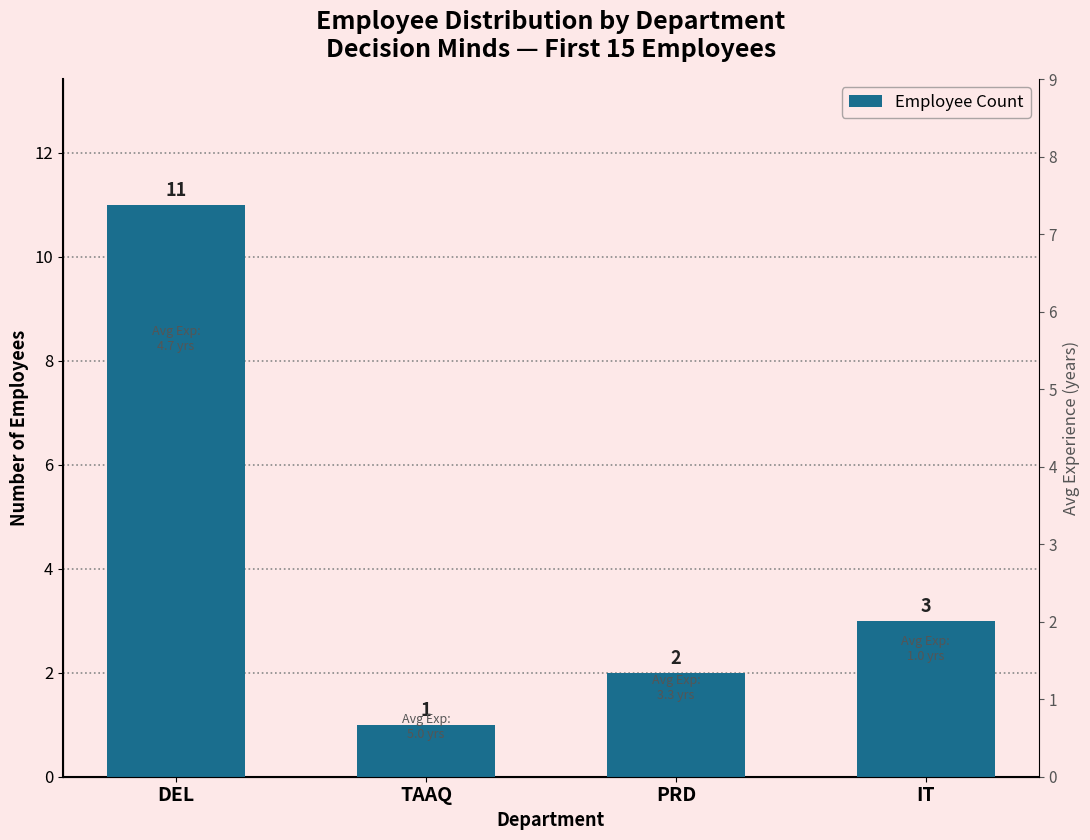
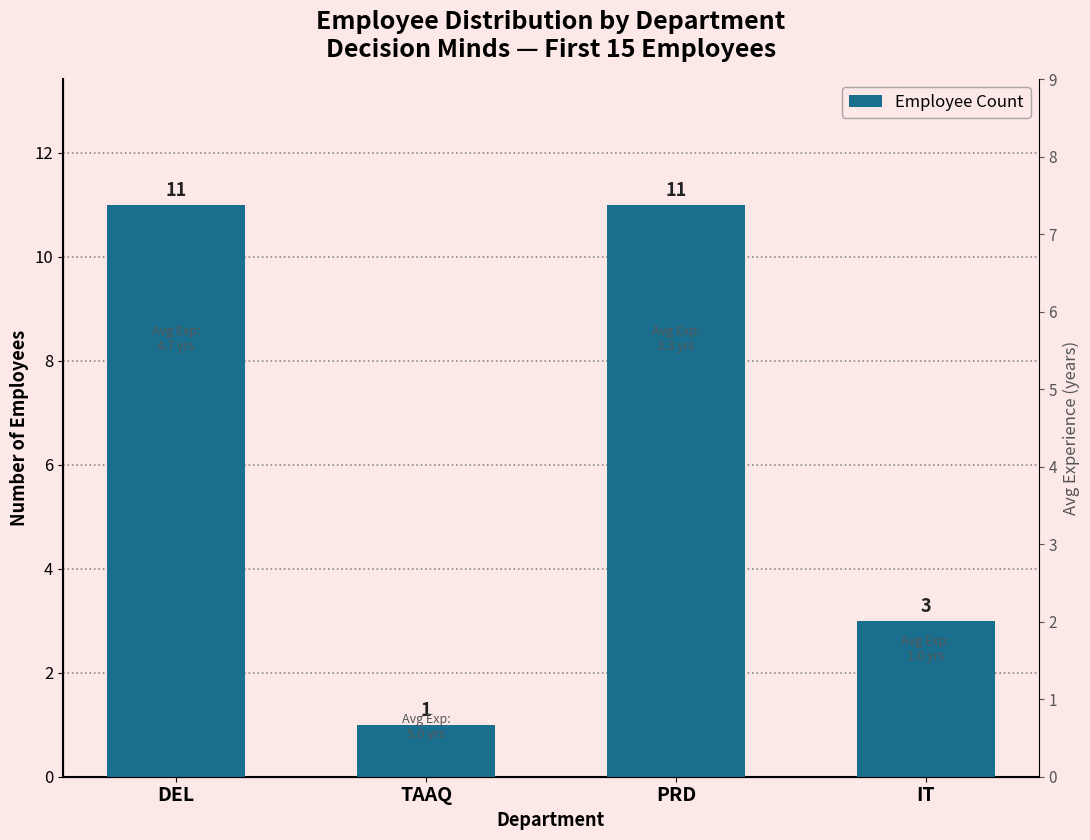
Employee Count, PRD: 2 -> 11
